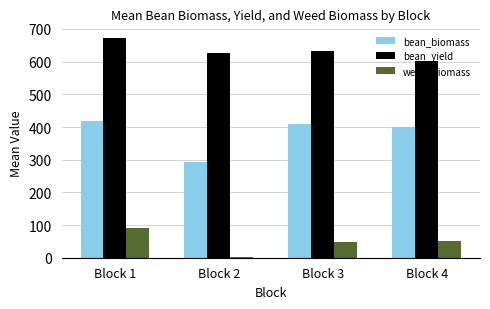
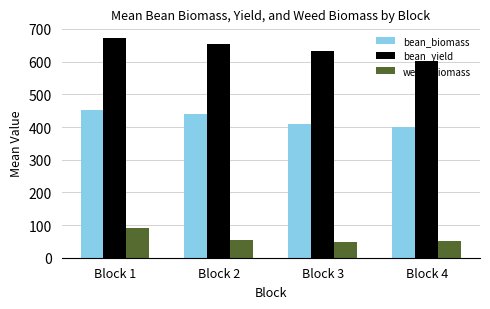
bean_biomass, Block 1: 420 -> 450
bean_biomass, Block 2: 290 -> 440
bean_yield, Block 2: 630 -> 660
weed_biomass, Block 2: 0 -> 60
